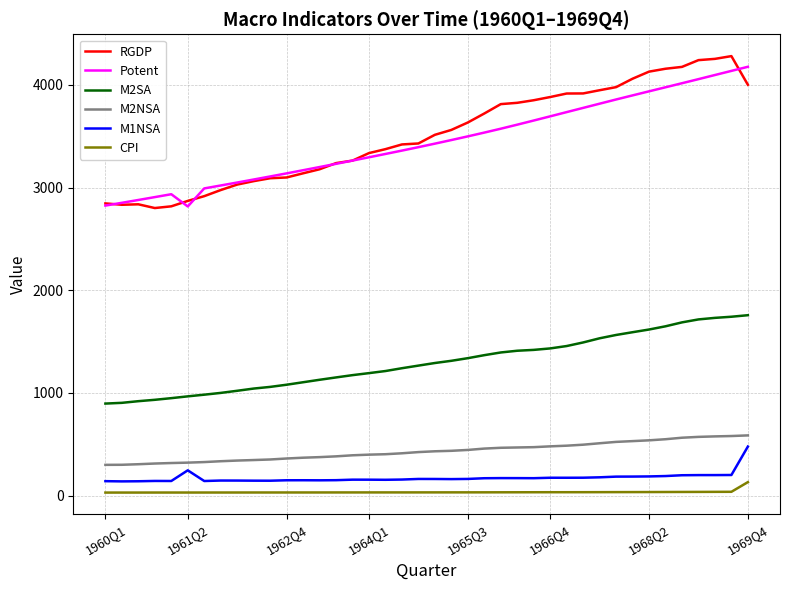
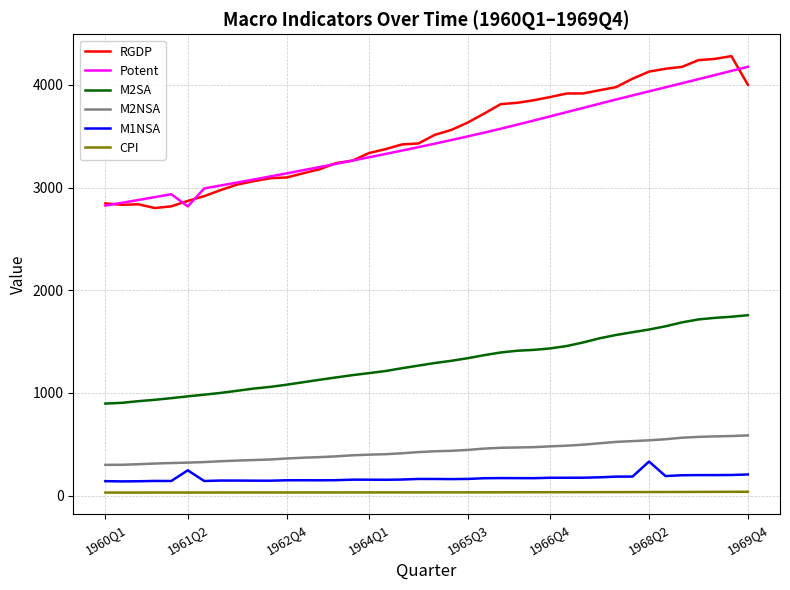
M1NSA, 1968Q2: 190 -> 330
M1NSA, 1969Q4: 480 -> 210
CPI, 1969Q4: 130 -> 40
